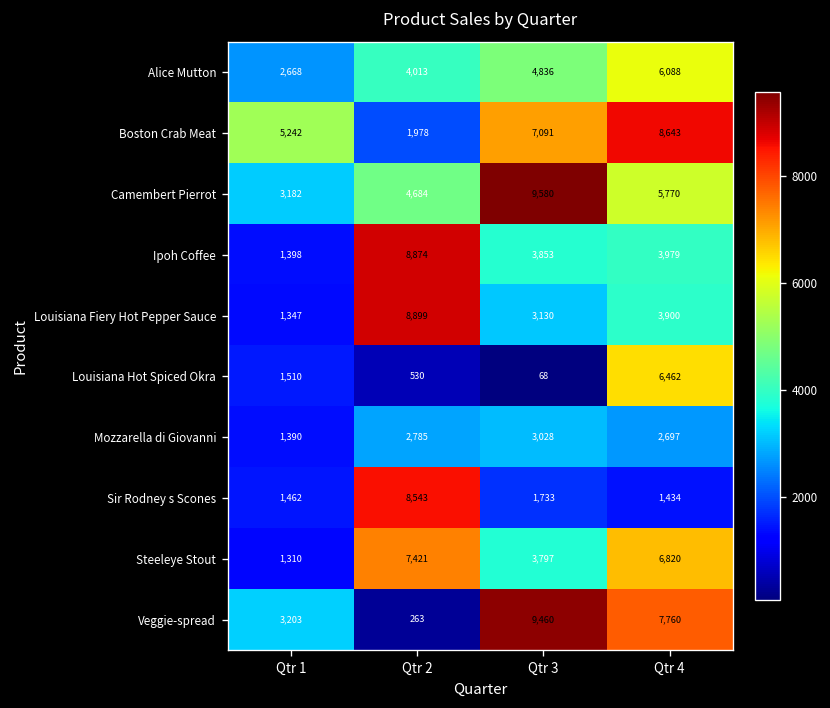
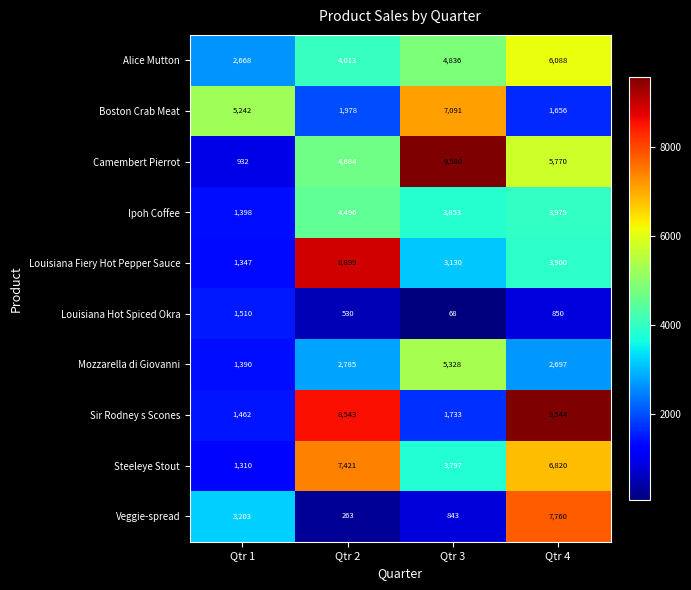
Boston Crab Meat, Qtr 4: 8,643 -> 1,656
Camembert Pierrot, Qtr 1: 3,182 -> 932
Ipoh Coffee, Qtr 2: 8,874 -> 4,496
Louisiana Hot Spiced Okra, Qtr 4: 6,462 -> 850
Mozzarella di Giovanni, Qtr 3: 3,028 -> 5,328
Sir Rodney s Scones, Qtr 4: 1,434 -> 9,544
Veggie-spread, Qtr 3: 9,460 -> 843
